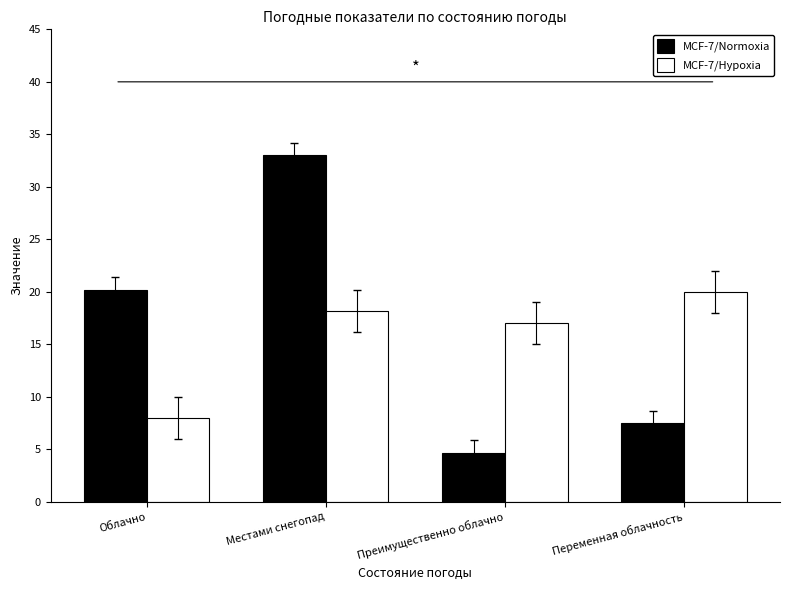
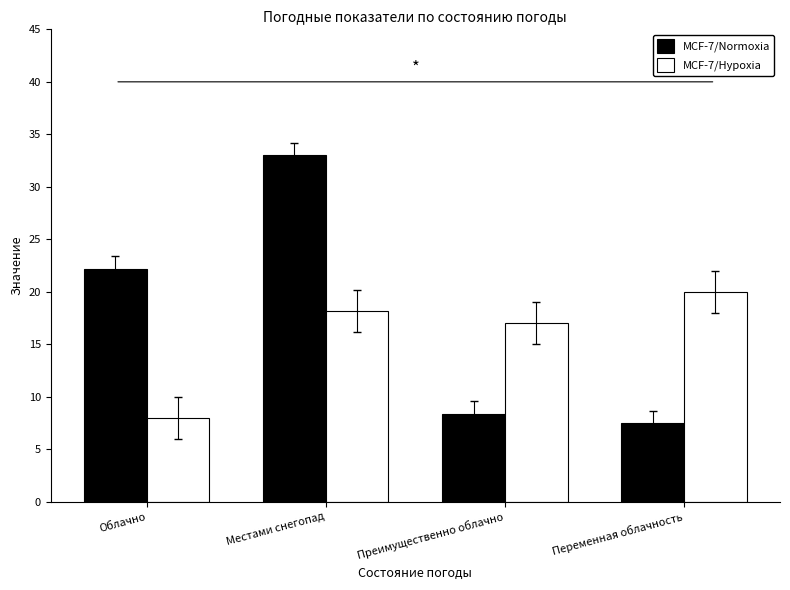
MCF-7/Normoxia, Облачно: 20.2 -> 22.2
MCF-7/Normoxia, Преимущественно облачно: 4.7 -> 8.4
